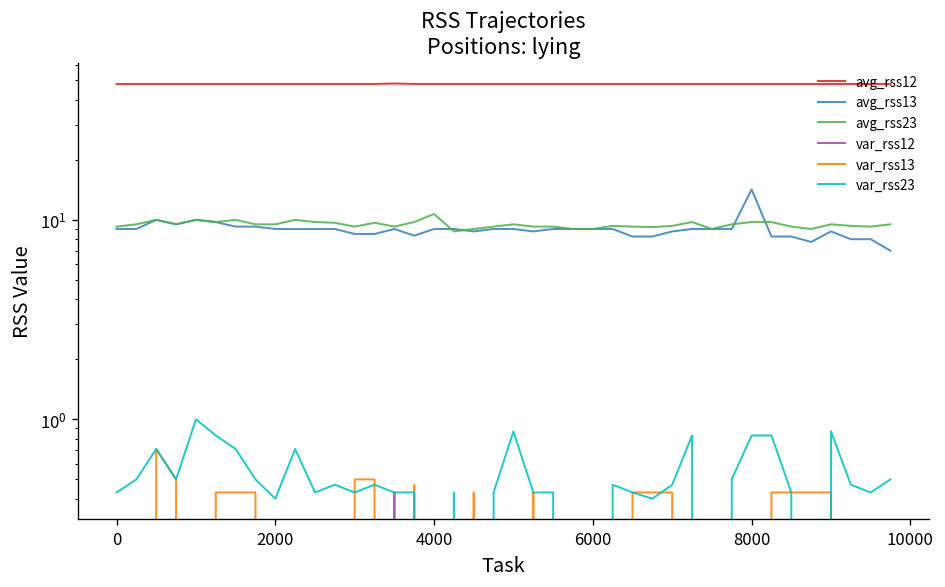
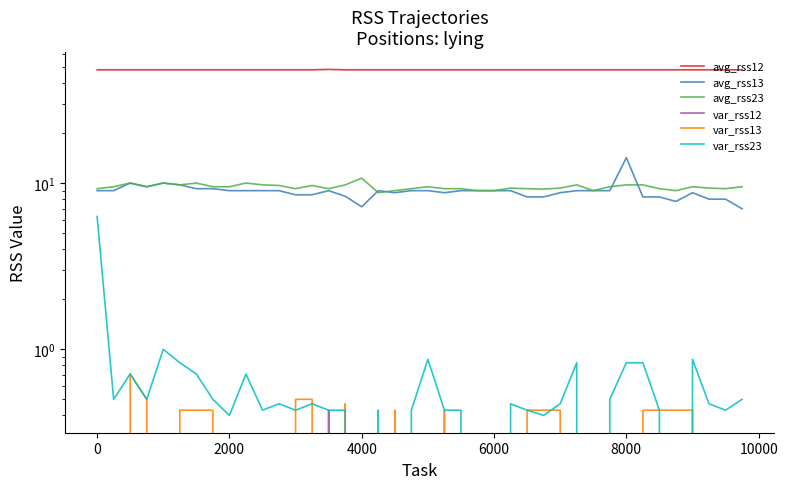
var_rss23, 0: 0.43 -> 6.3
avg_rss13, 4000: 9 -> 7.2
